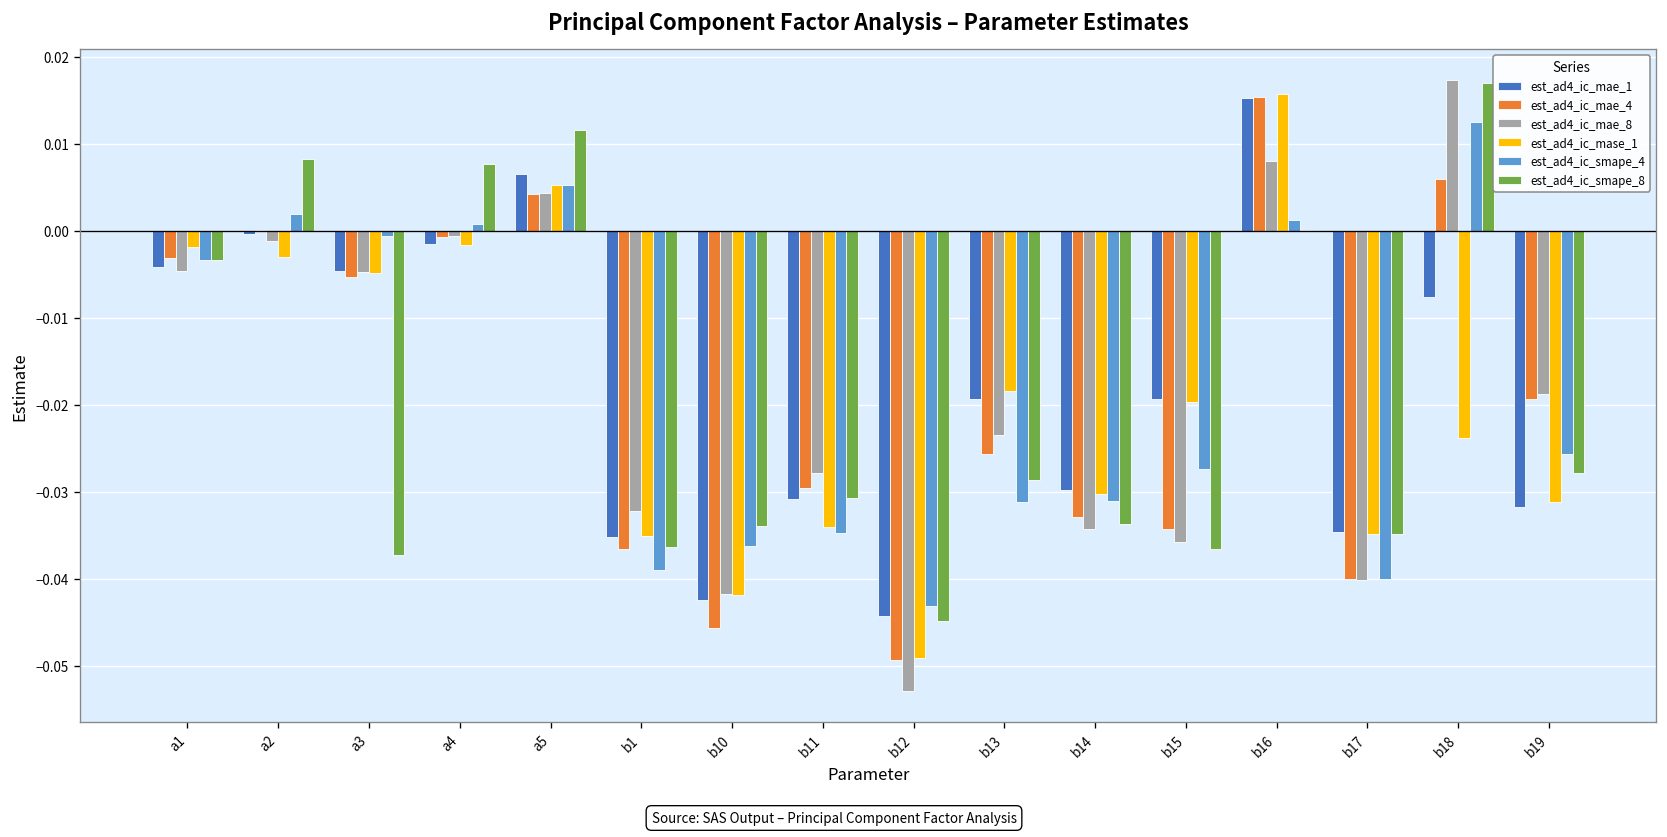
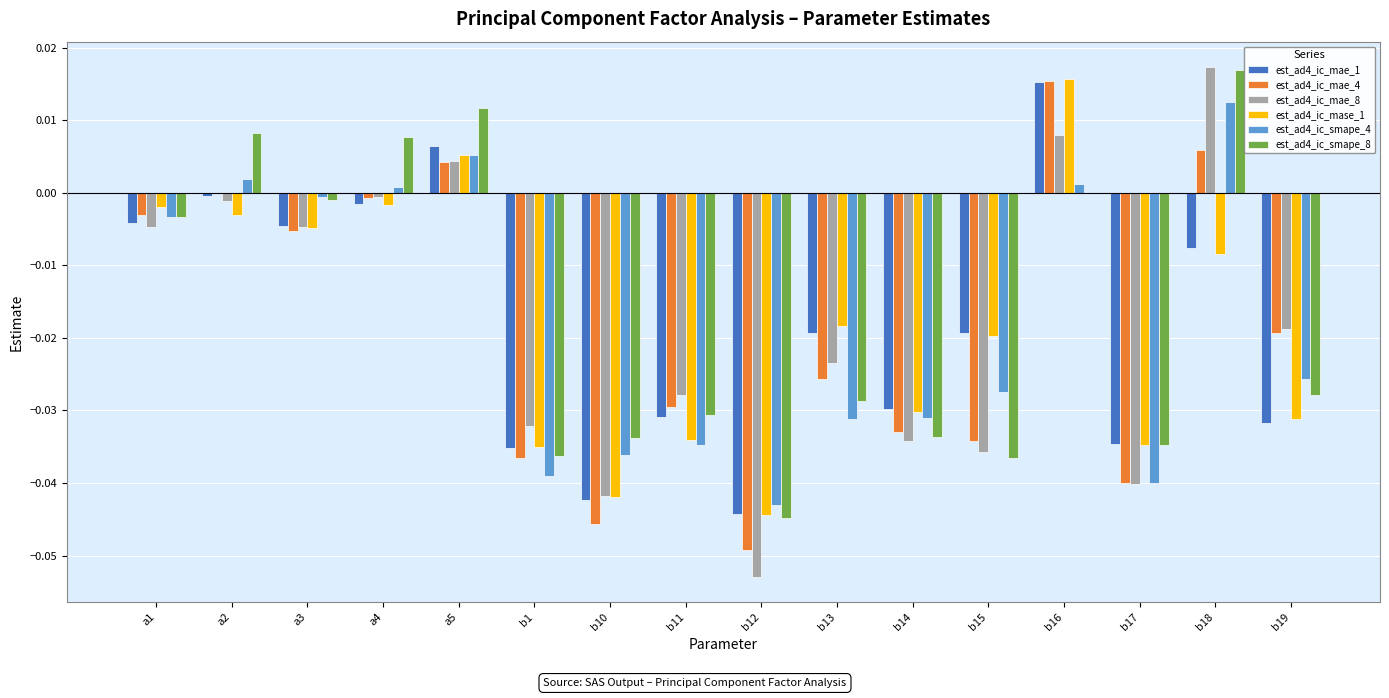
est_ad4_ic_smape_8, a3: -0.037 -> -0.001
est_ad4_ic_mase_1, b12: -0.049 -> -0.044
est_ad4_ic_mase_1, b18: -0.024 -> -0.008
